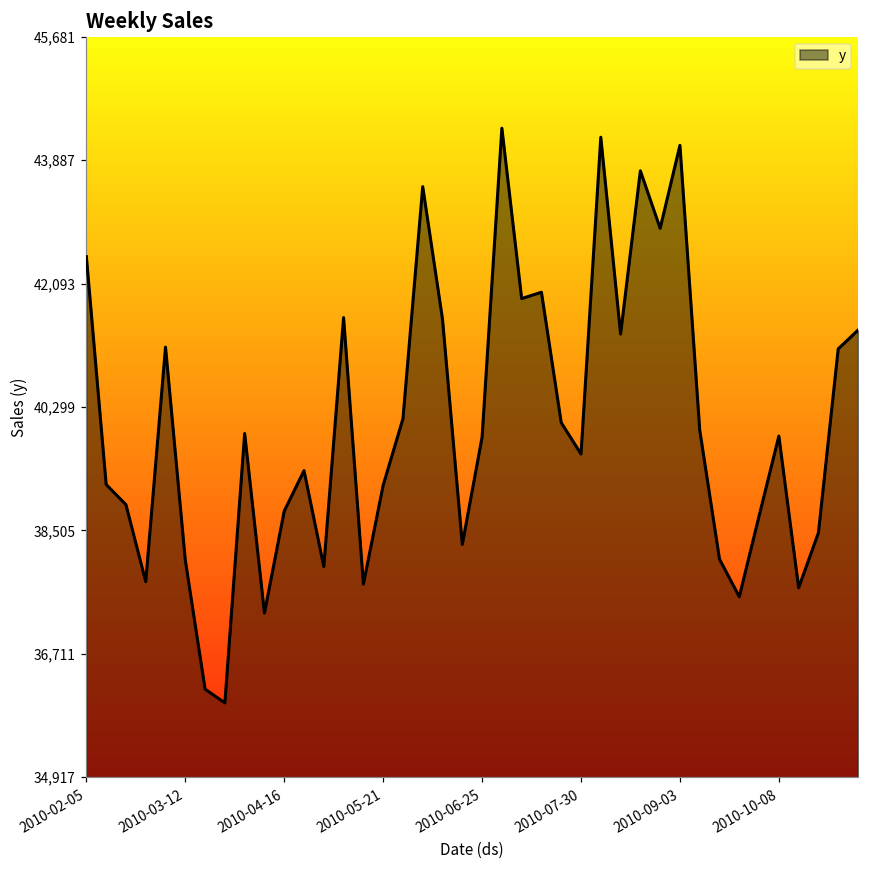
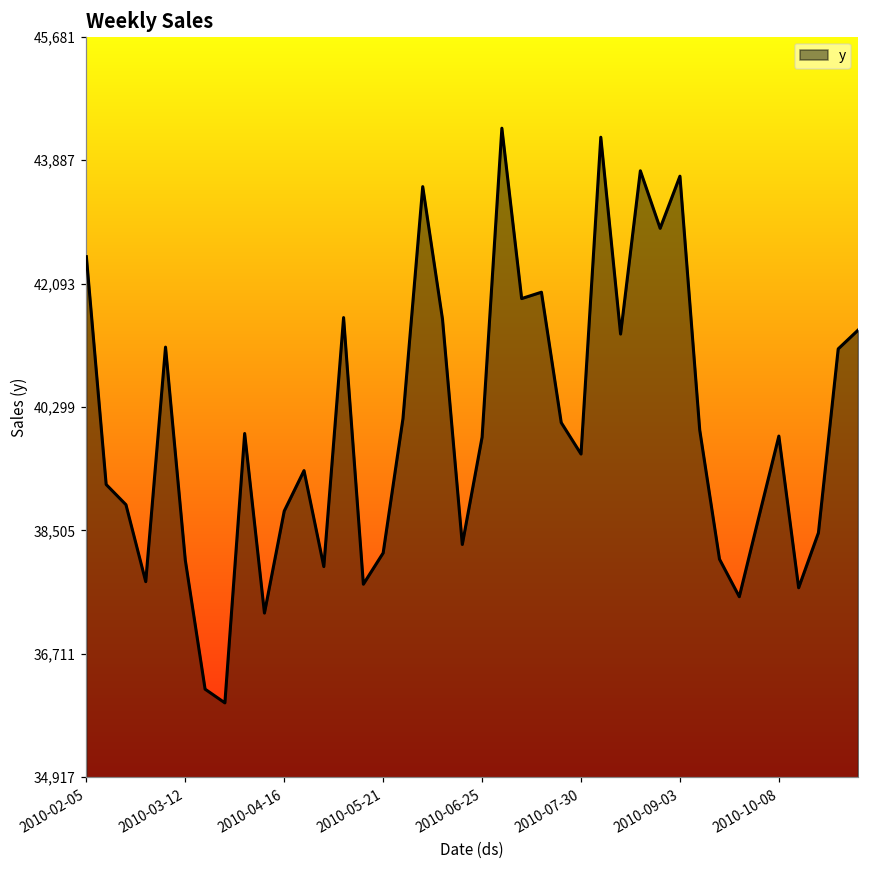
2010-05-21: 39,200 -> 38,200
2010-09-03: 44,100 -> 43,700
